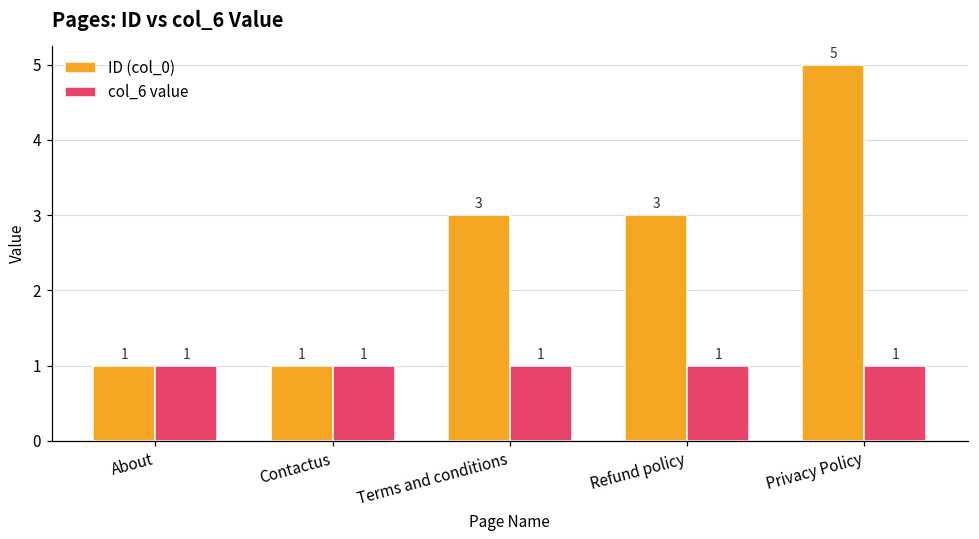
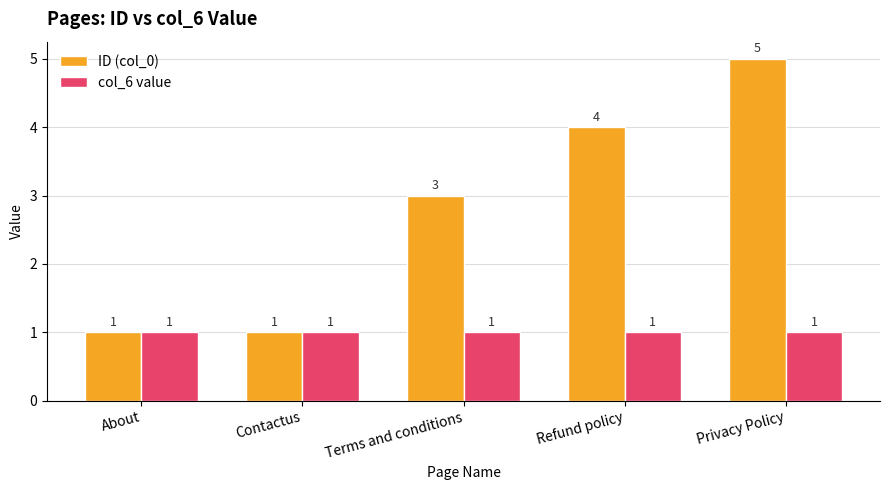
ID (col_0), Refund policy: 3 -> 4
